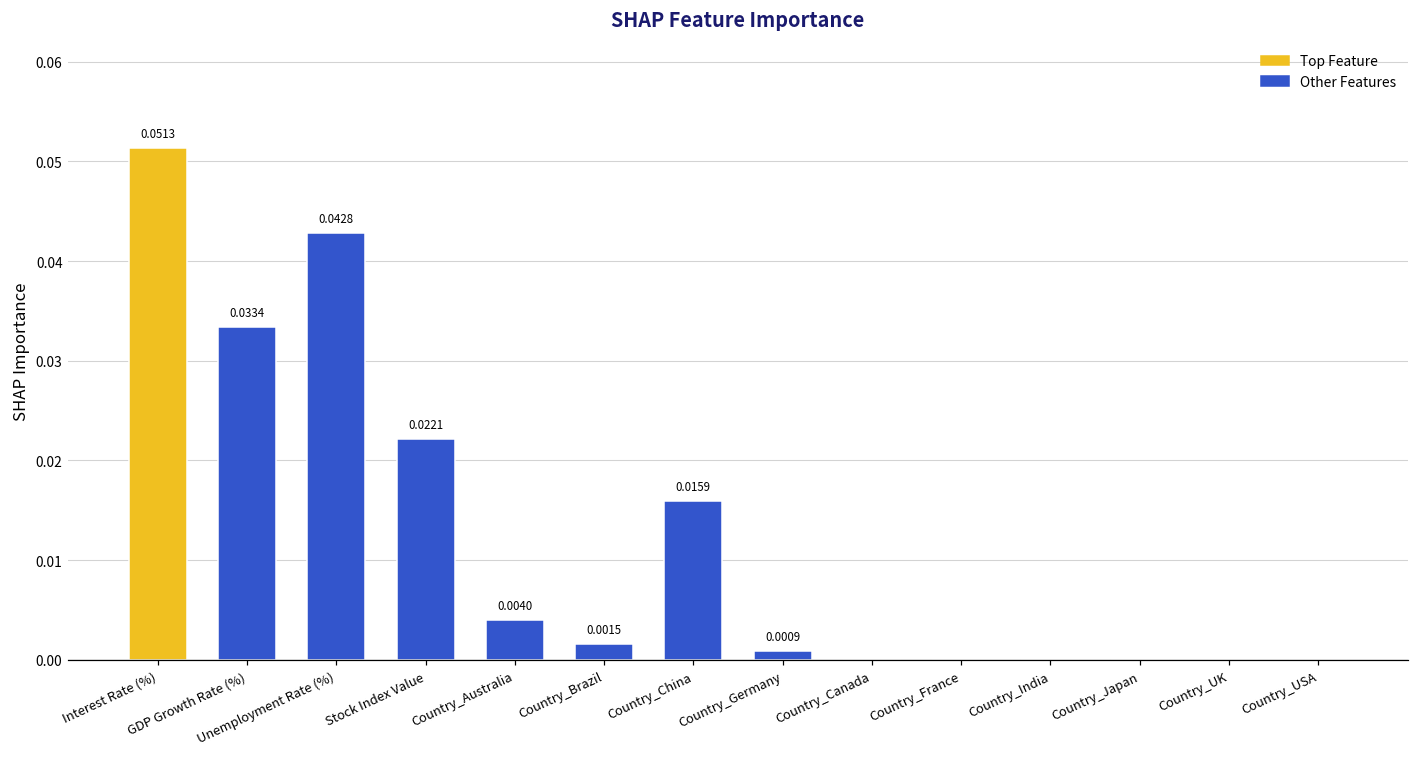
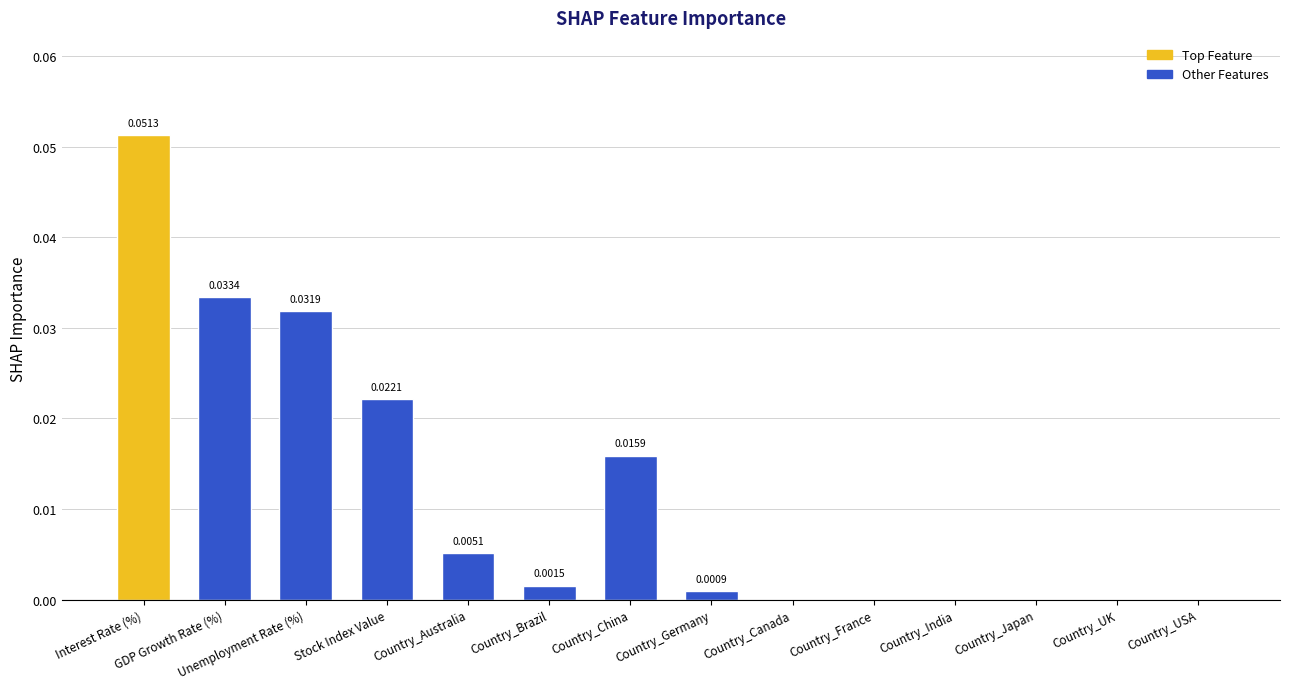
Unemployment Rate (%): 0.0428 -> 0.0319
Country_Australia: 0.0040 -> 0.0051
